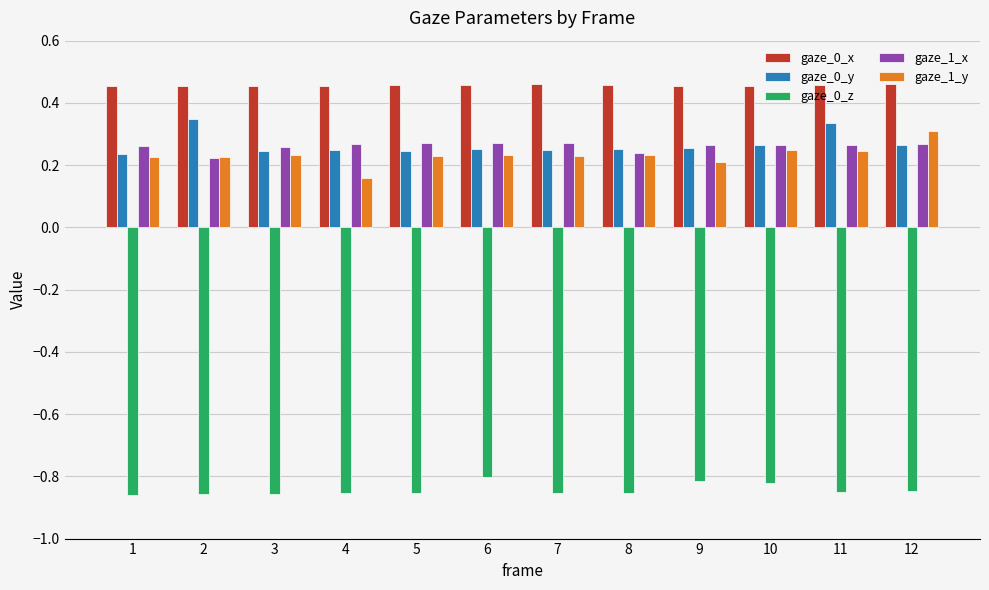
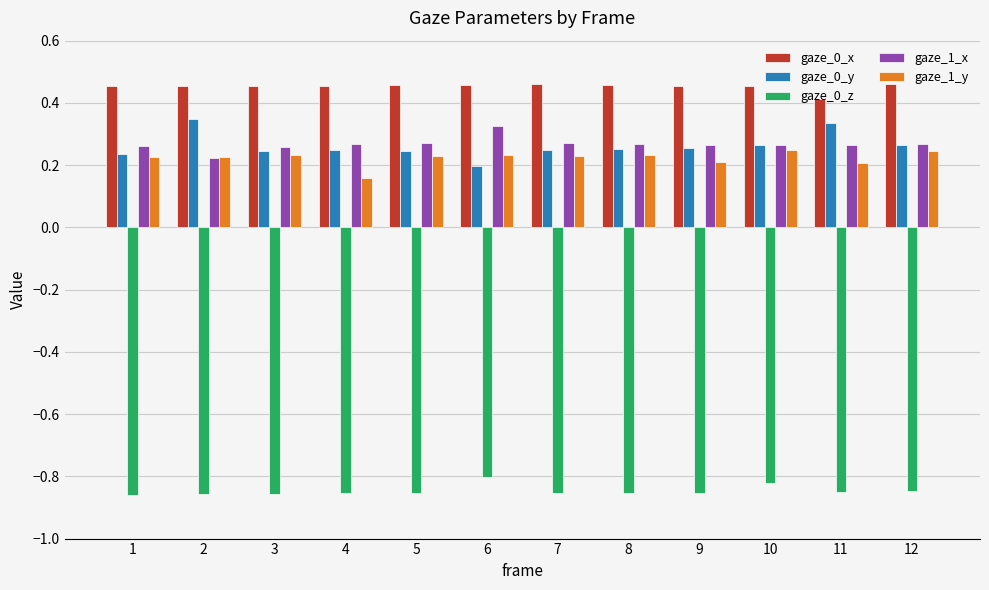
gaze_0_y, 6: 0.25 -> 0.20
gaze_1_x, 6: 0.27 -> 0.33
gaze_1_x, 8: 0.24 -> 0.27
gaze_0_z, 9: -0.81 -> -0.85
gaze_0_x, 11: 0.46 -> 0.41
gaze_1_y, 11: 0.25 -> 0.21
gaze_1_y, 12: 0.31 -> 0.25
